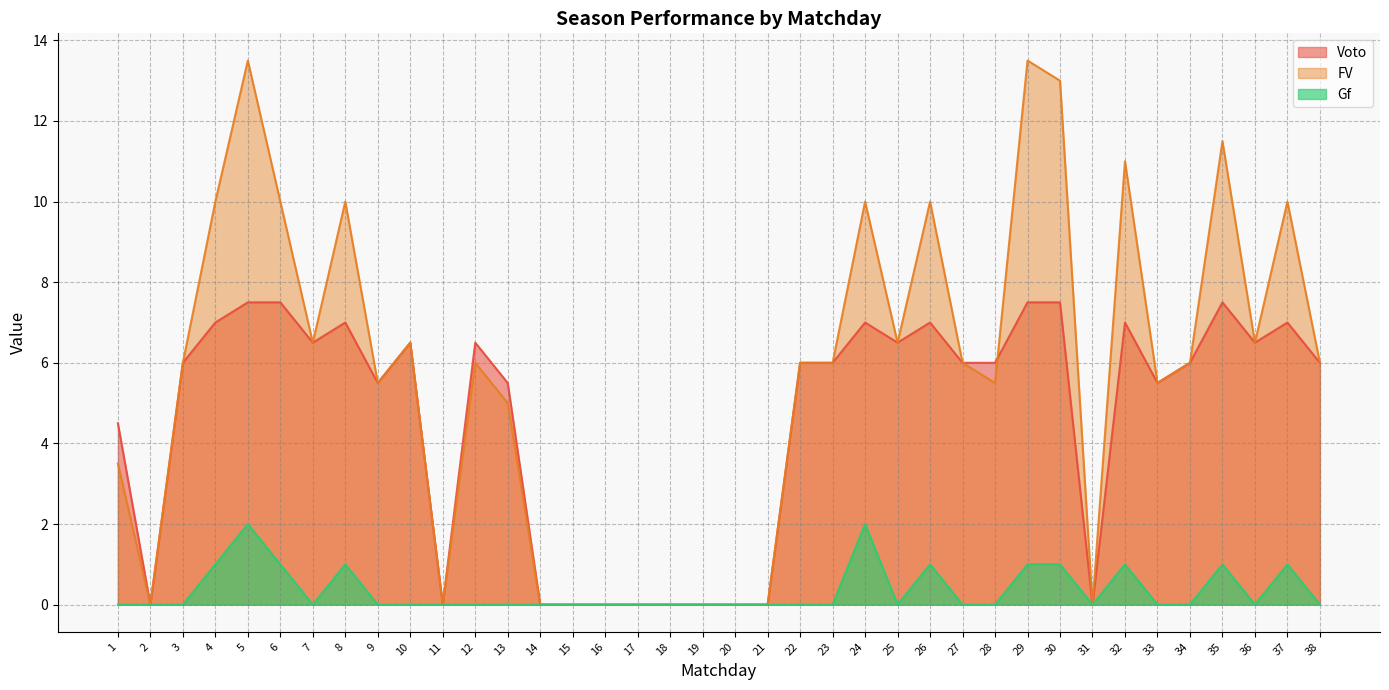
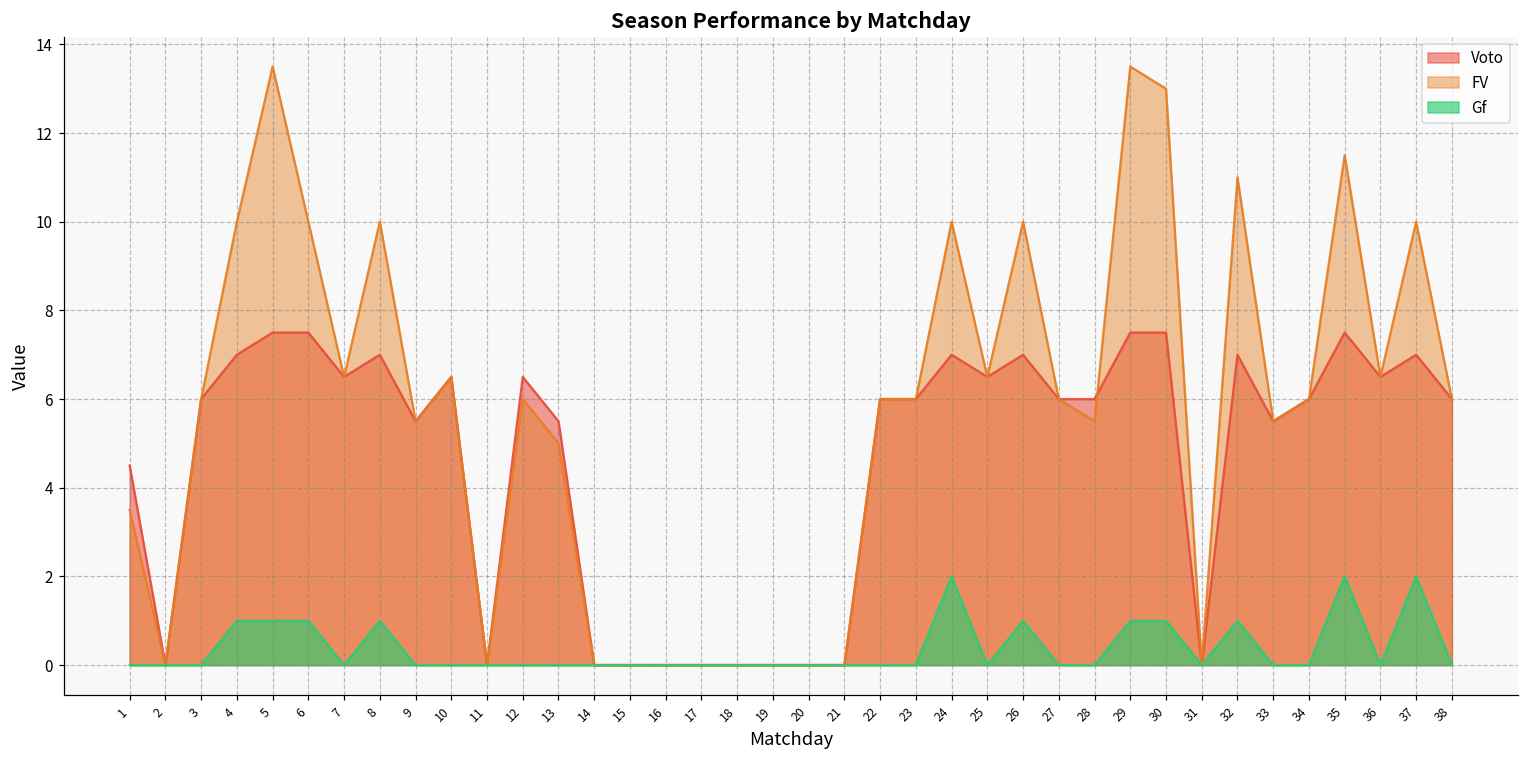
Gf, 5: 2 -> 1
Gf, 35: 1 -> 2
Gf, 37: 1 -> 2
